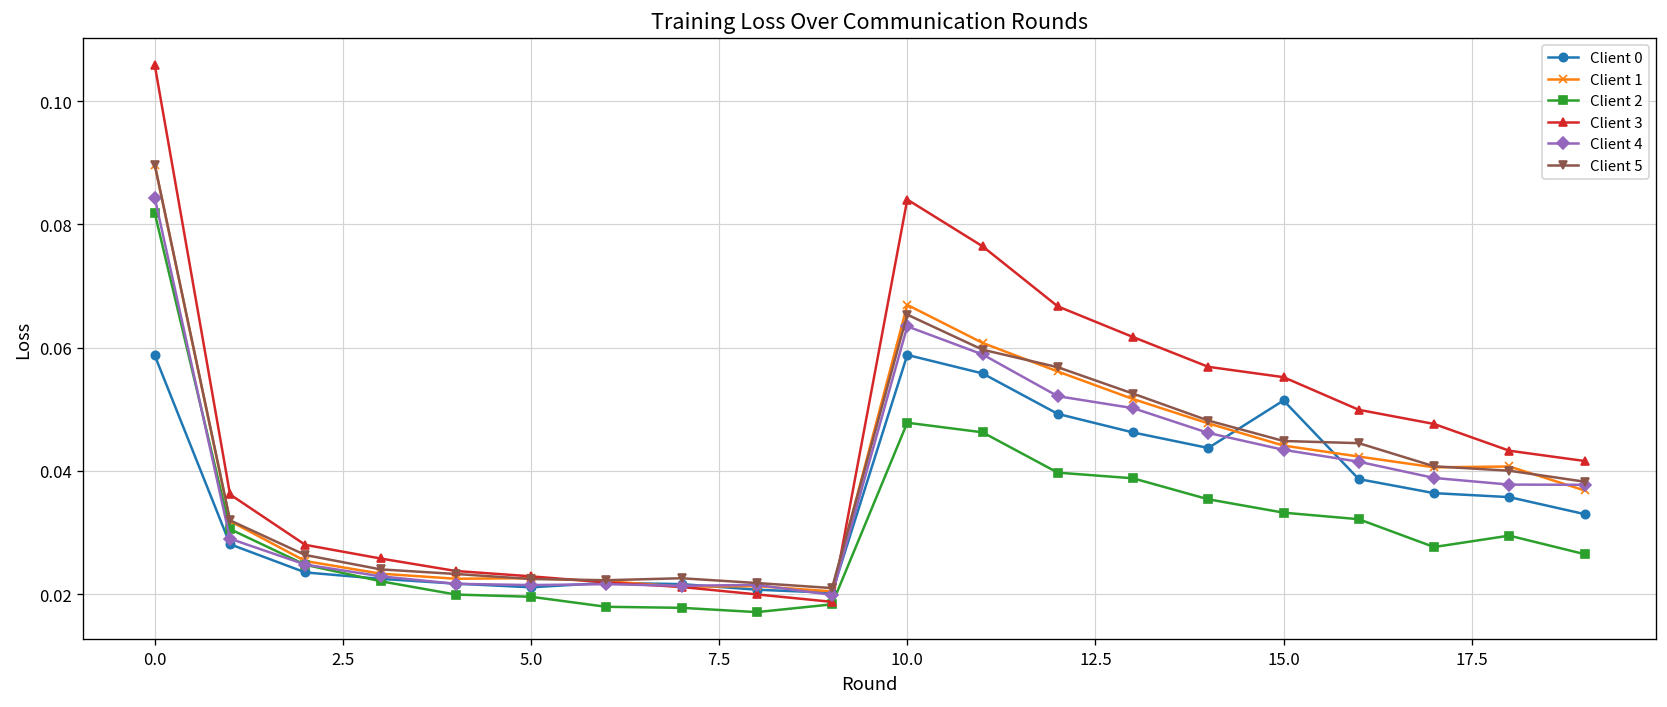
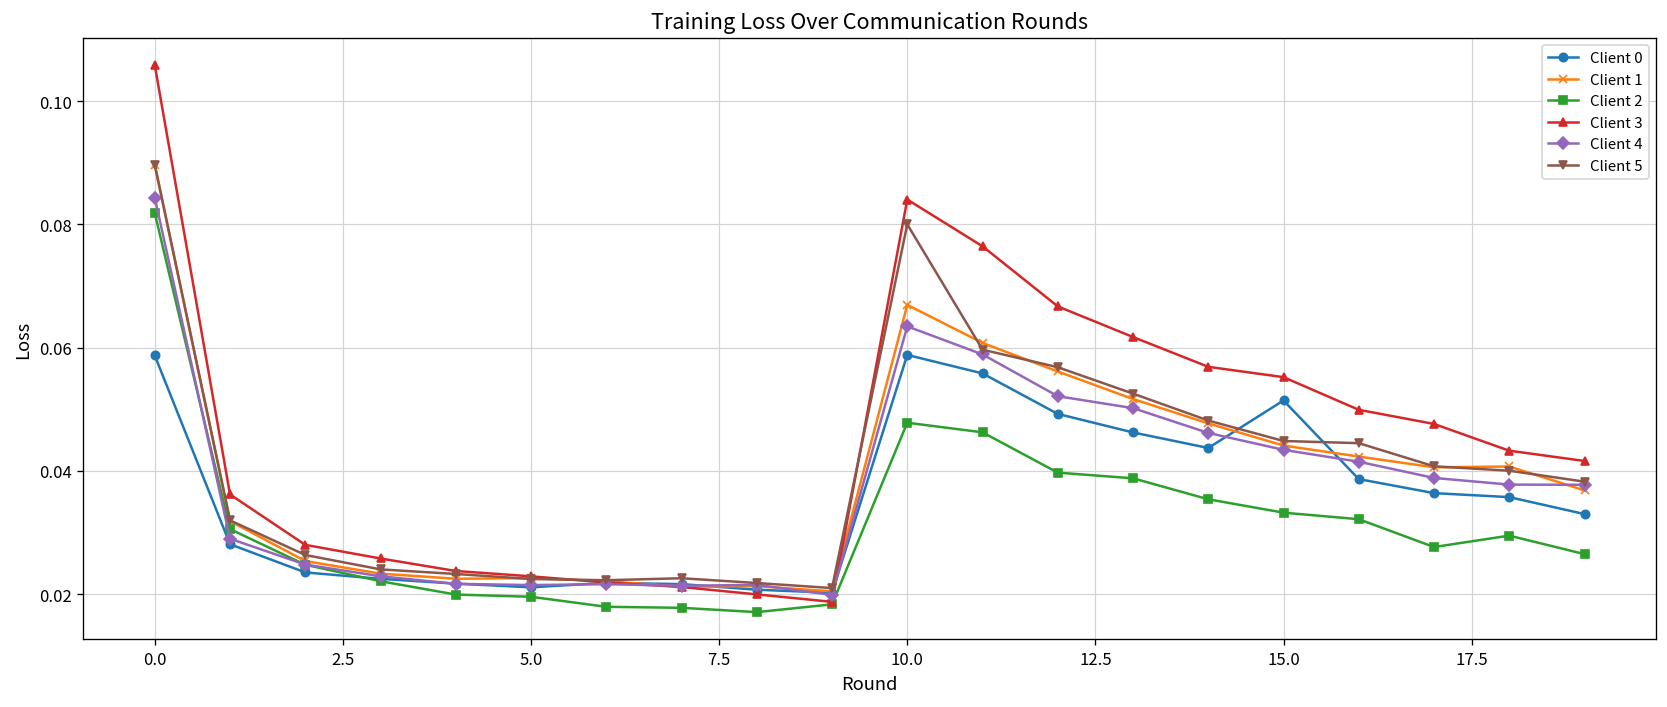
Client 5, 10.0: 0.065 -> 0.080
